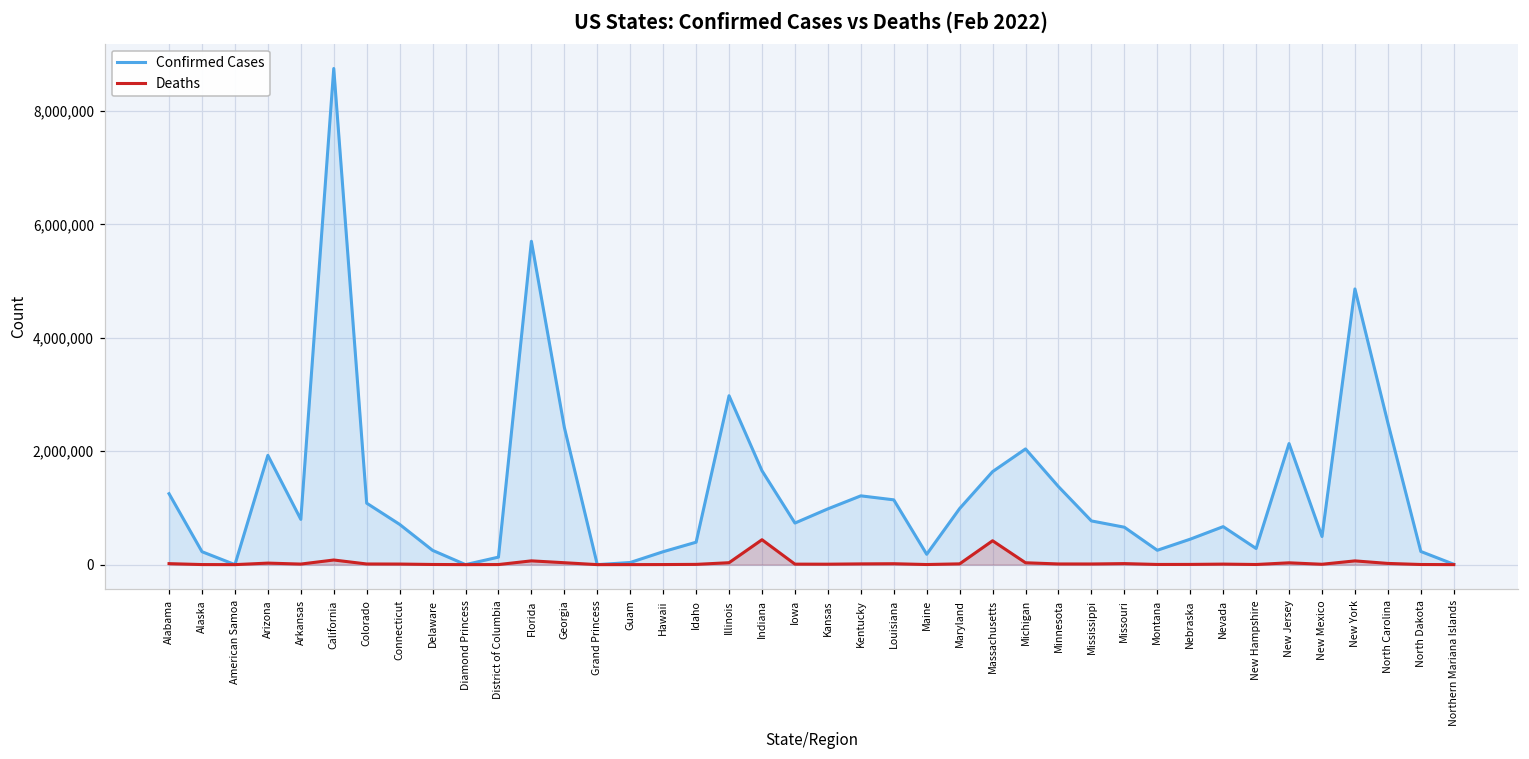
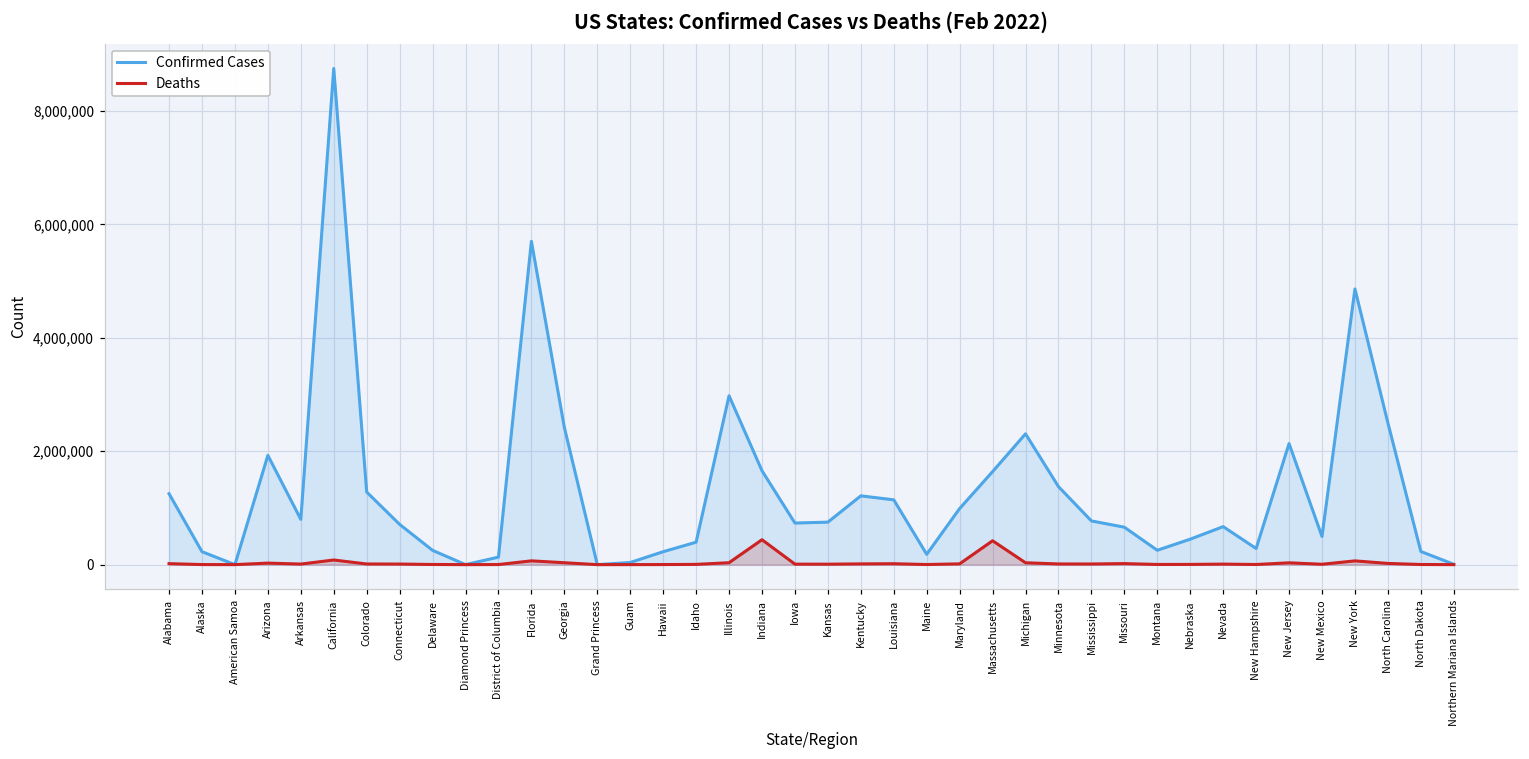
Confirmed Cases, Colorado: 1,100,000 -> 1,300,000
Confirmed Cases, Kansas: 1,000,000 -> 700,000
Confirmed Cases, Michigan: 2,000,000 -> 2,300,000
